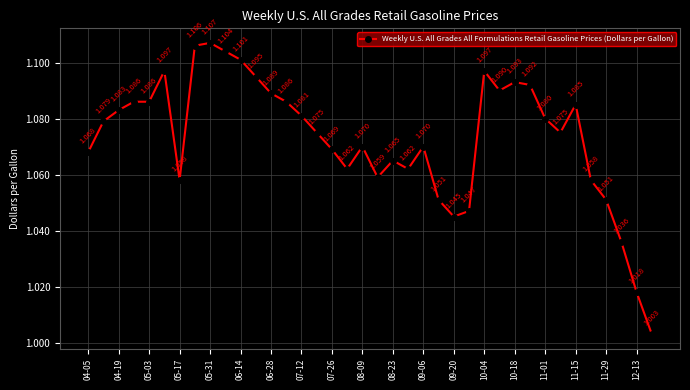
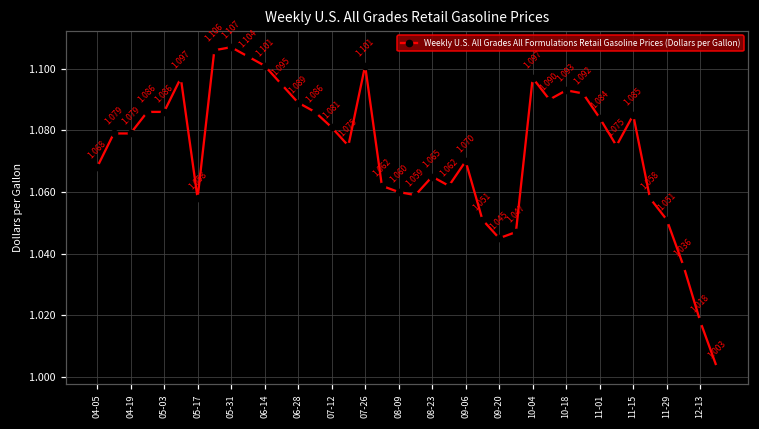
04-19: 1.083 -> 1.079
07-26: 1.069 -> 1.101
08-09: 1.070 -> 1.060
11-01: 1.080 -> 1.084
